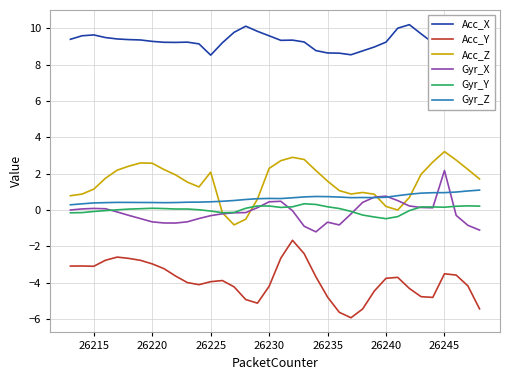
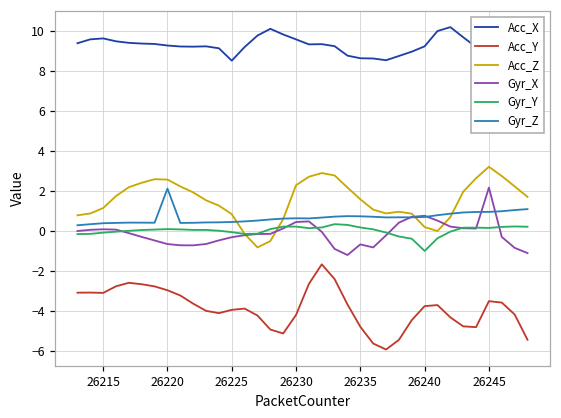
Gyr_Z, 26220: 0.4 -> 2.1
Acc_Z, 26225: 2.1 -> 0.8
Gyr_Y, 26240: -0.5 -> -1.0
